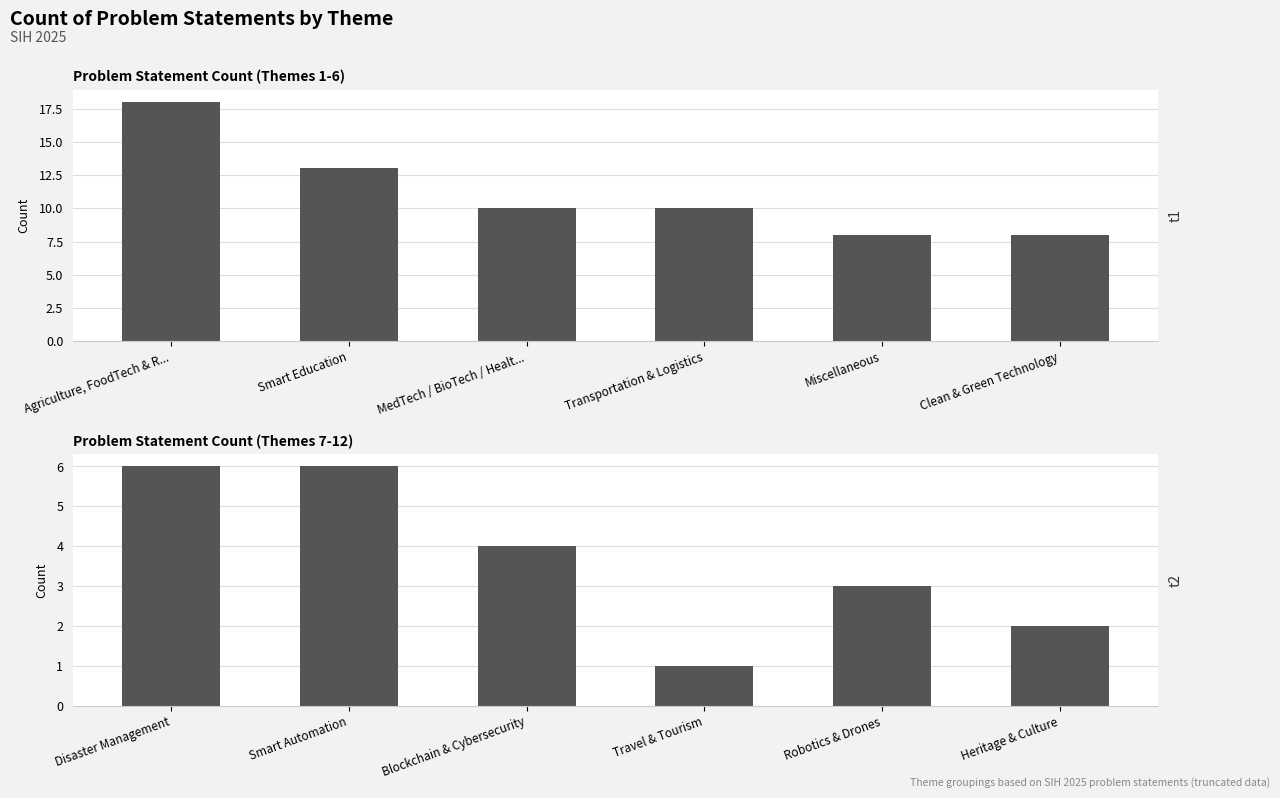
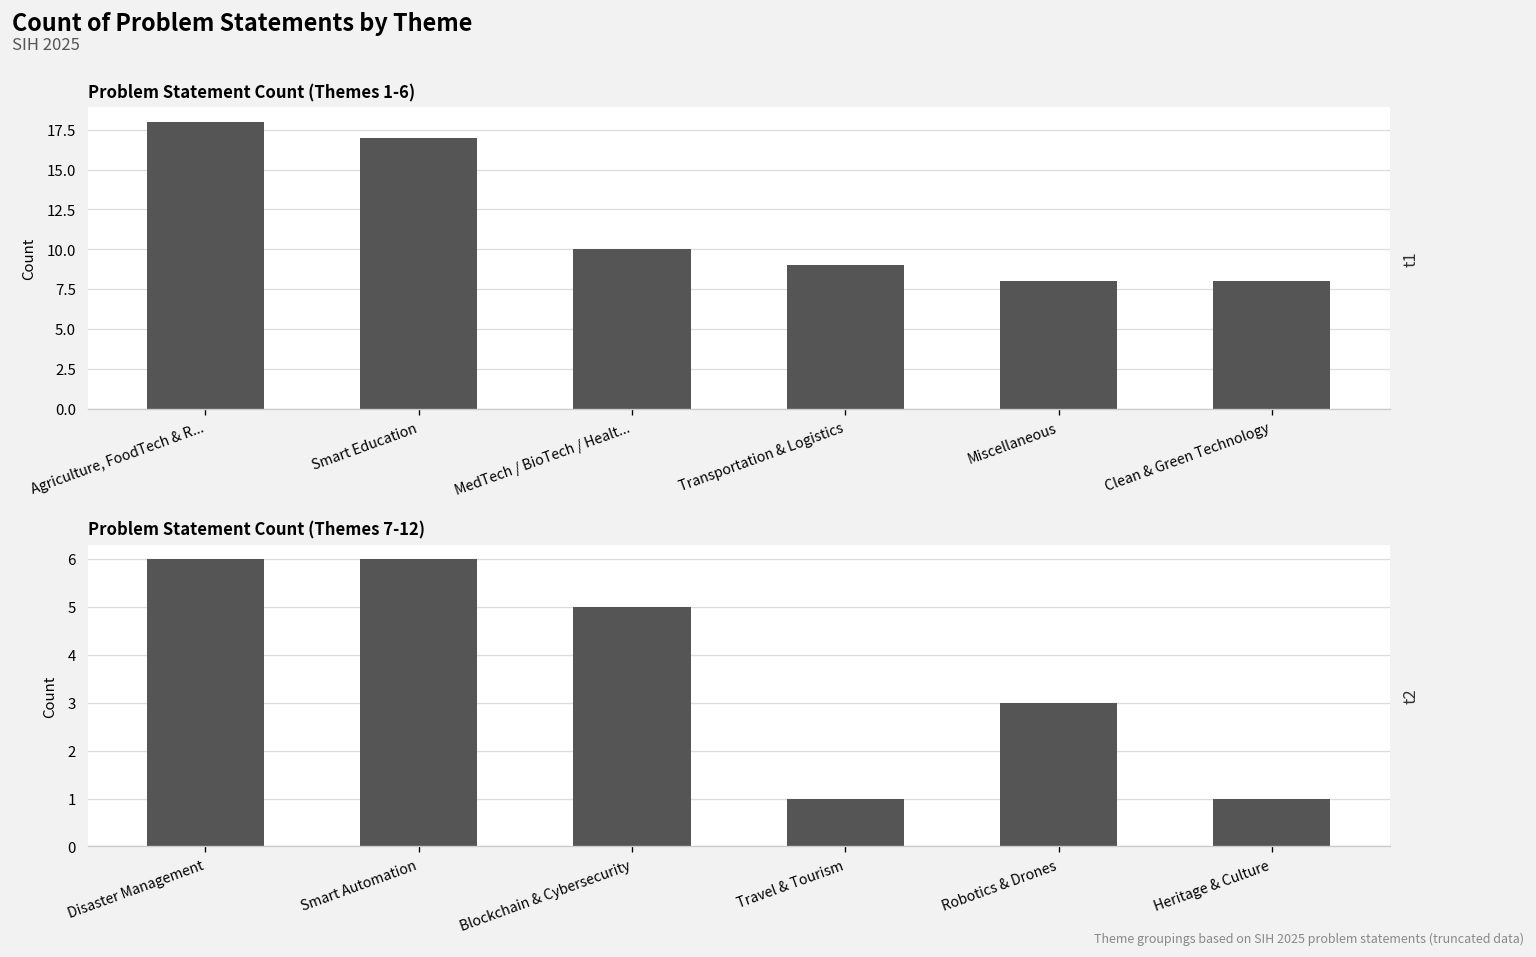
Problem Statement Count (Themes 1-6), Smart Education: 13 -> 17
Problem Statement Count (Themes 1-6), Transportation & Logistics: 10 -> 9
Problem Statement Count (Themes 7-12), Blockchain & Cybersecurity: 4 -> 5
Problem Statement Count (Themes 7-12), Heritage & Culture: 2 -> 1
